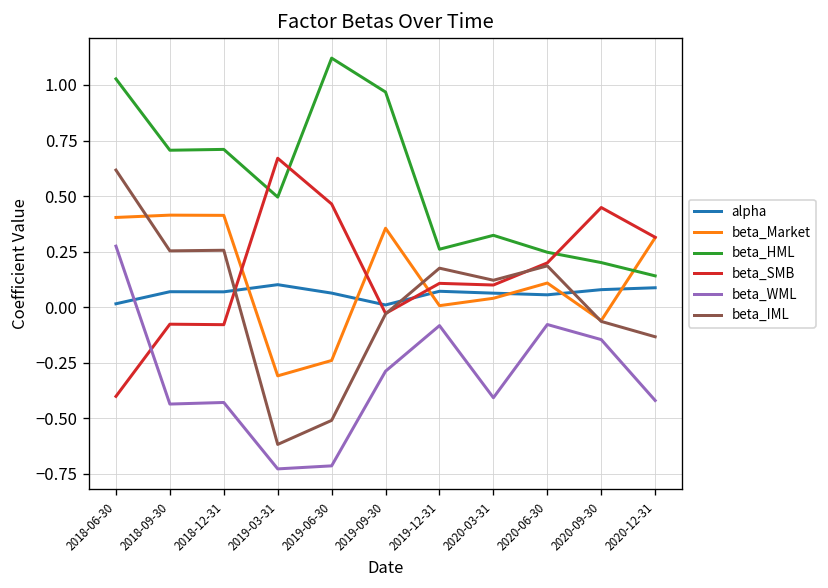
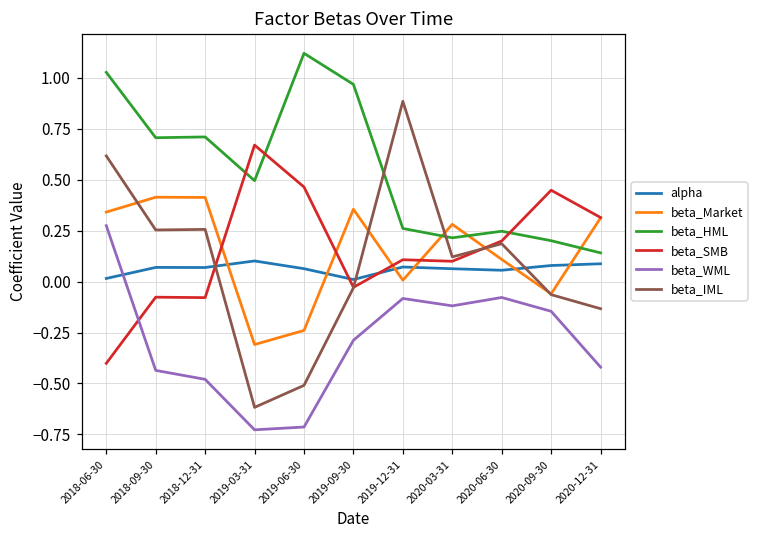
beta_Market, 2018-06-30: 0.40 -> 0.34
beta_WML, 2018-12-31: -0.43 -> -0.48
beta_IML, 2019-12-31: 0.18 -> 0.89
beta_Market, 2020-03-31: 0.04 -> 0.28
beta_HML, 2020-03-31: 0.32 -> 0.21
beta_WML, 2020-03-31: -0.41 -> -0.12
